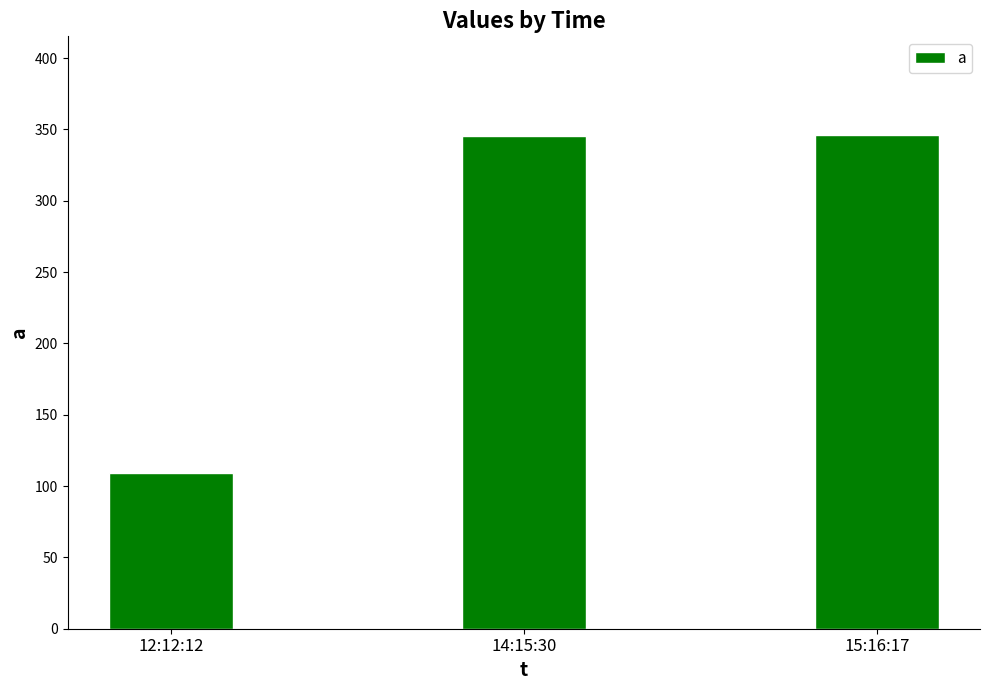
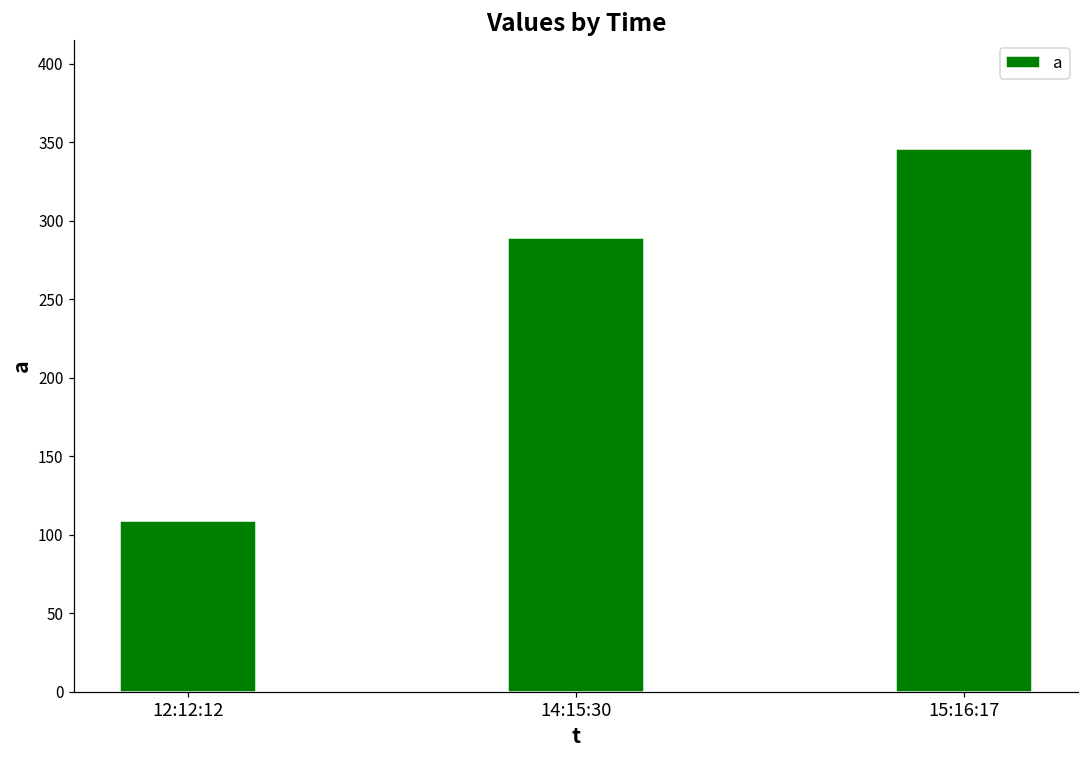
14:15:30: 345 -> 289
